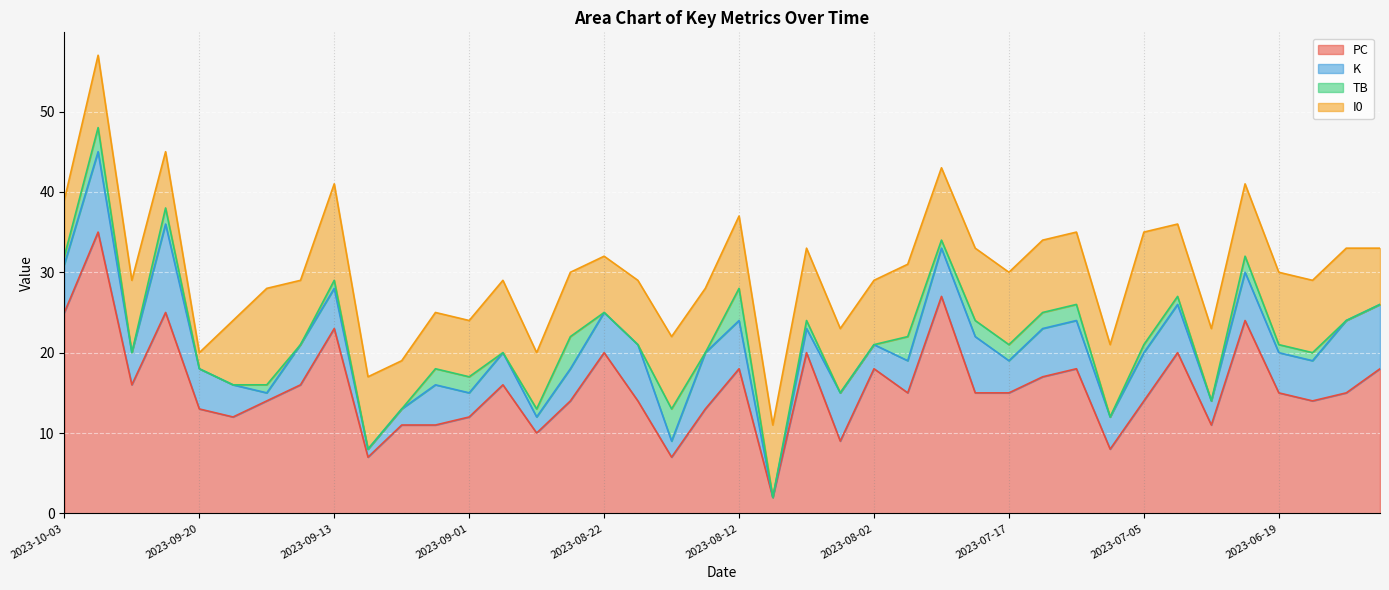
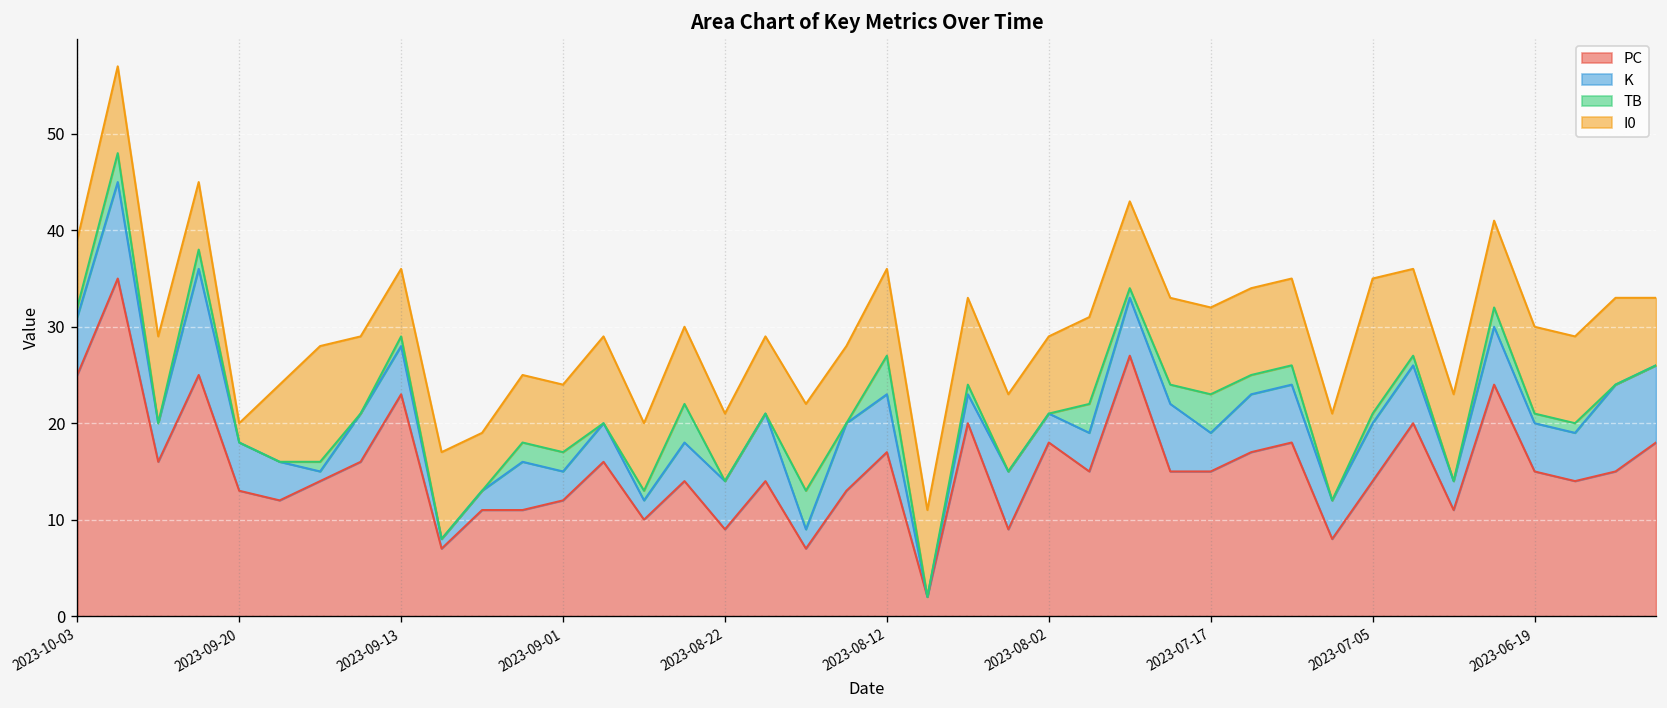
I0, 2023-09-13: 12 -> 7
PC, 2023-08-22: 20 -> 9
PC, 2023-08-12: 18 -> 17
TB, 2023-07-17: 2 -> 4
